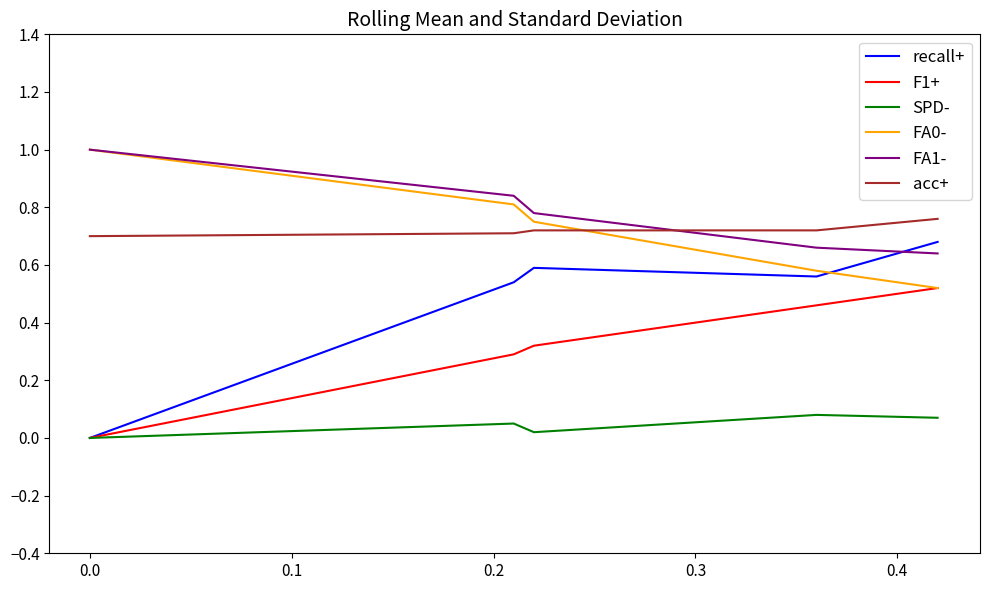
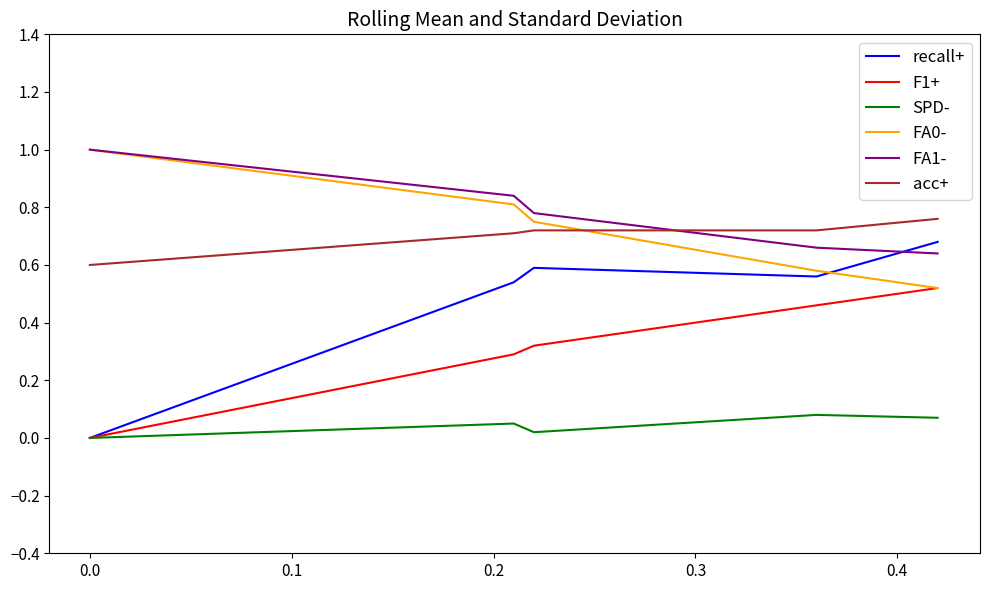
acc+, 0.0: 0.7 -> 0.6
